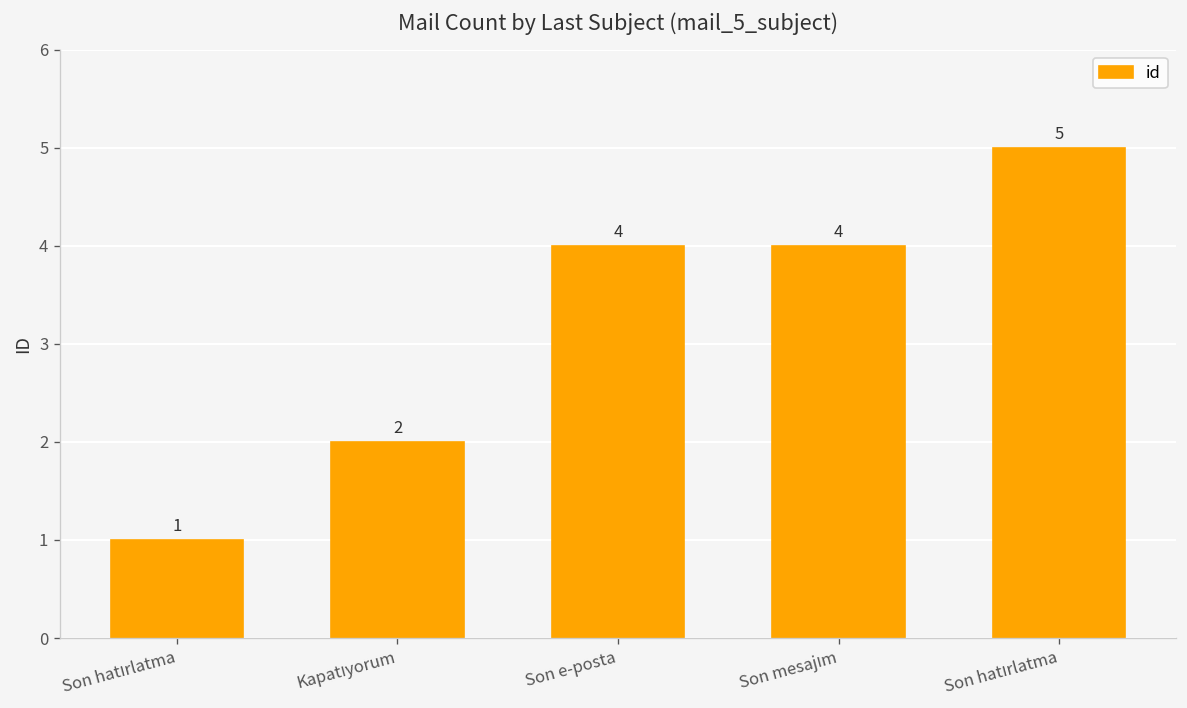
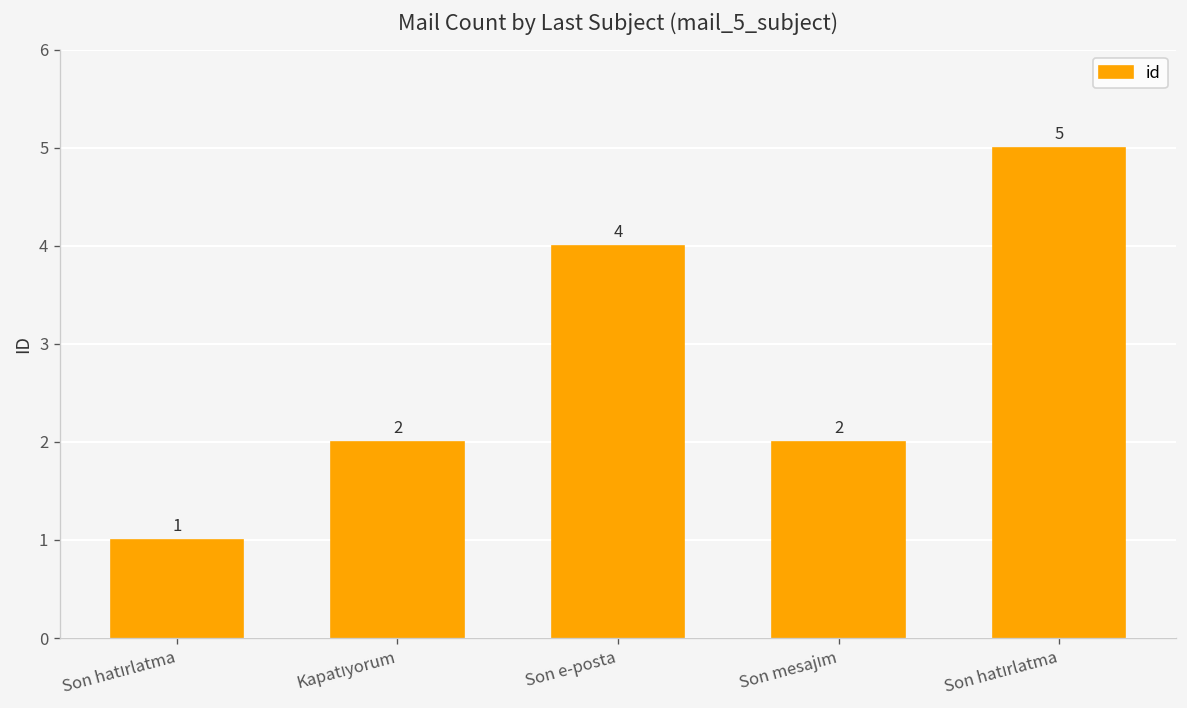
Son mesajım: 4 -> 2
